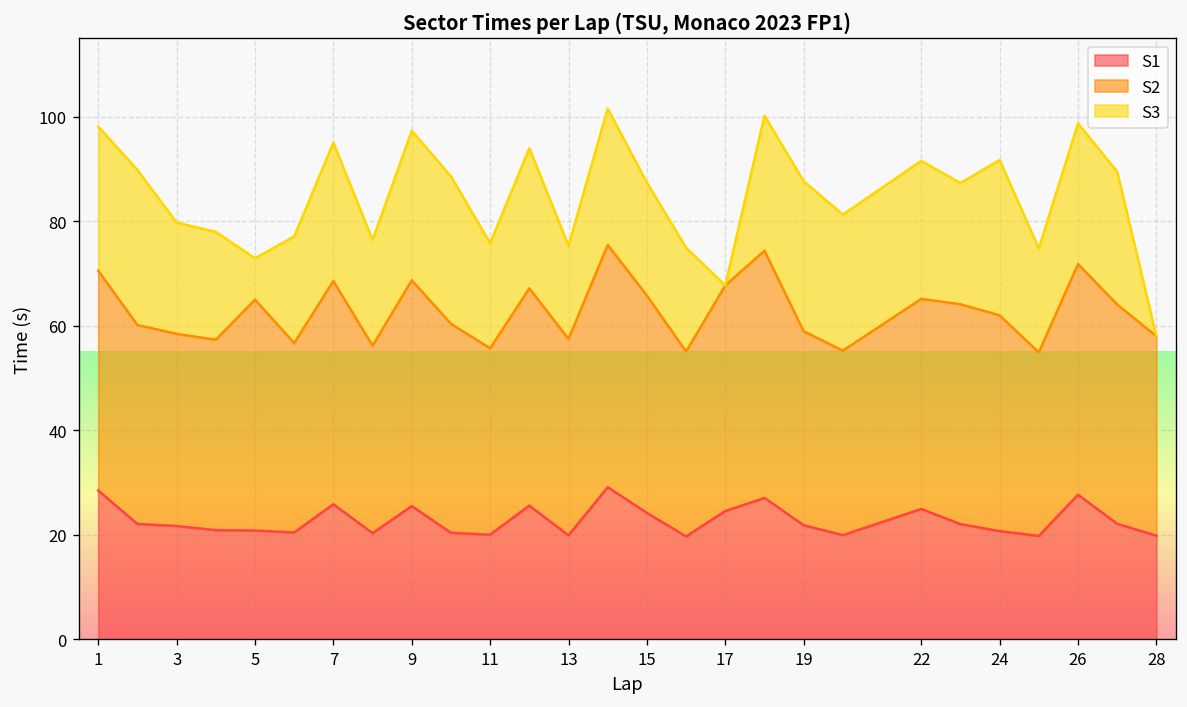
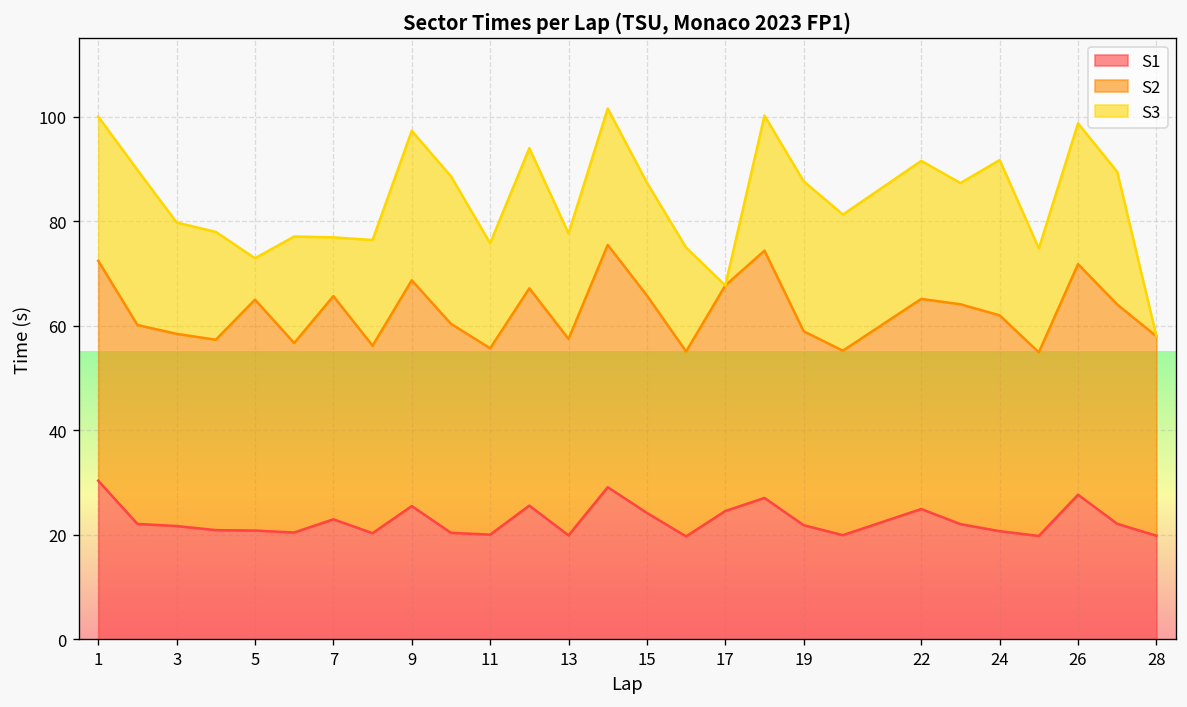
S1, 1: 28 -> 30
S1, 7: 26 -> 23
S3, 7: 26 -> 11
S3, 13: 18 -> 20
